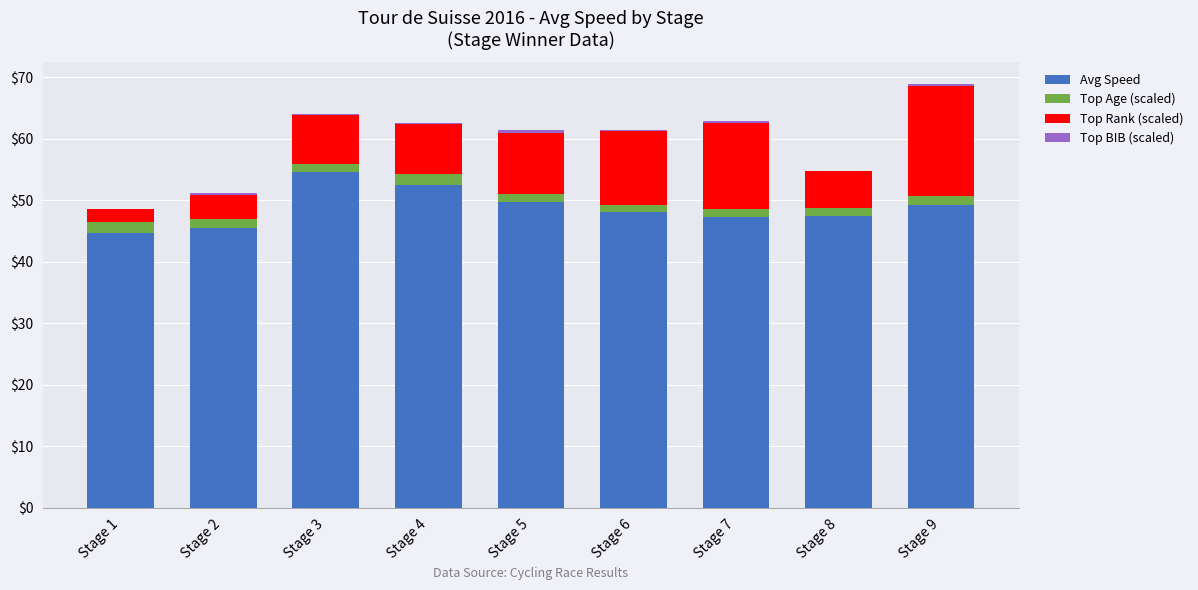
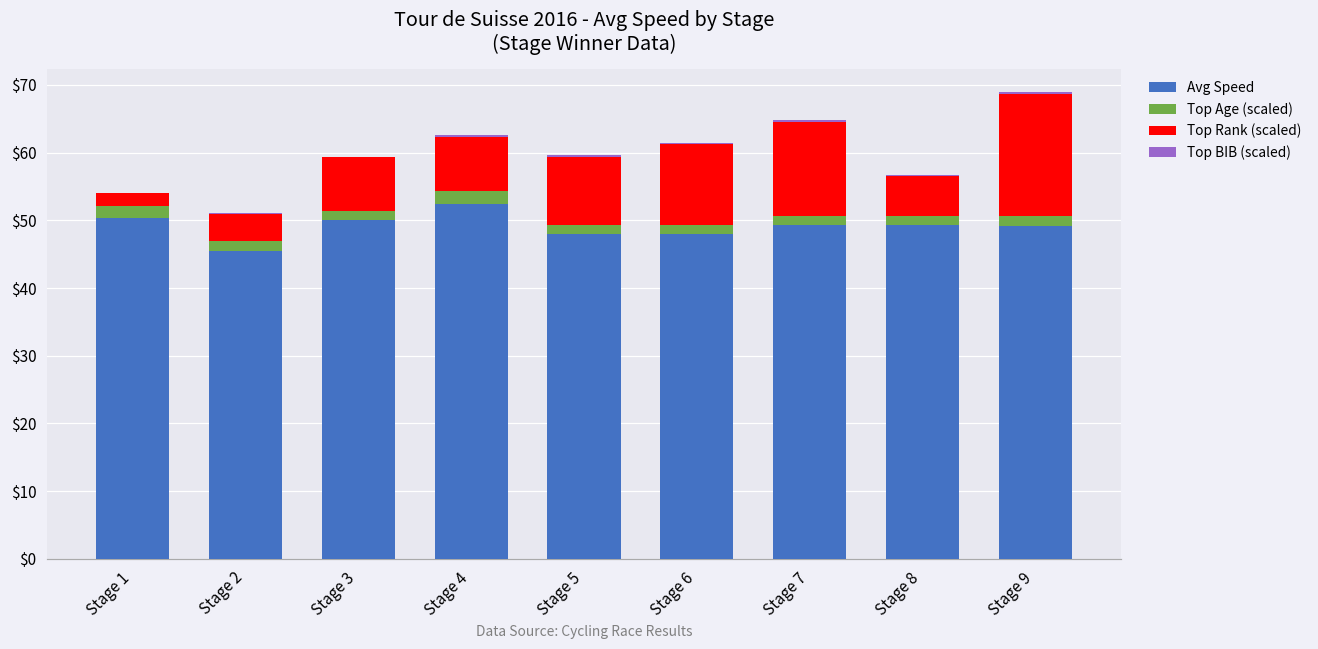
Avg Speed, Stage 1: $45 -> $50
Avg Speed, Stage 3: $55 -> $50
Avg Speed, Stage 5: $50 -> $48
Avg Speed, Stage 7: $47 -> $49
Avg Speed, Stage 8: $48 -> $49
